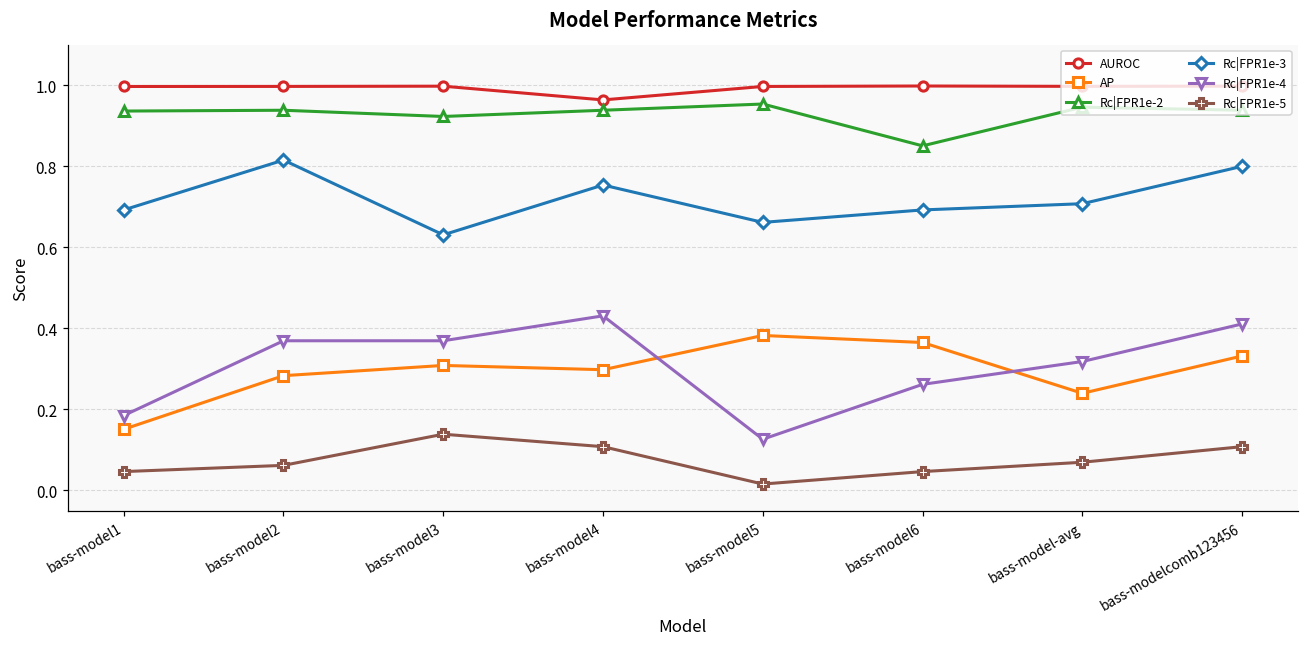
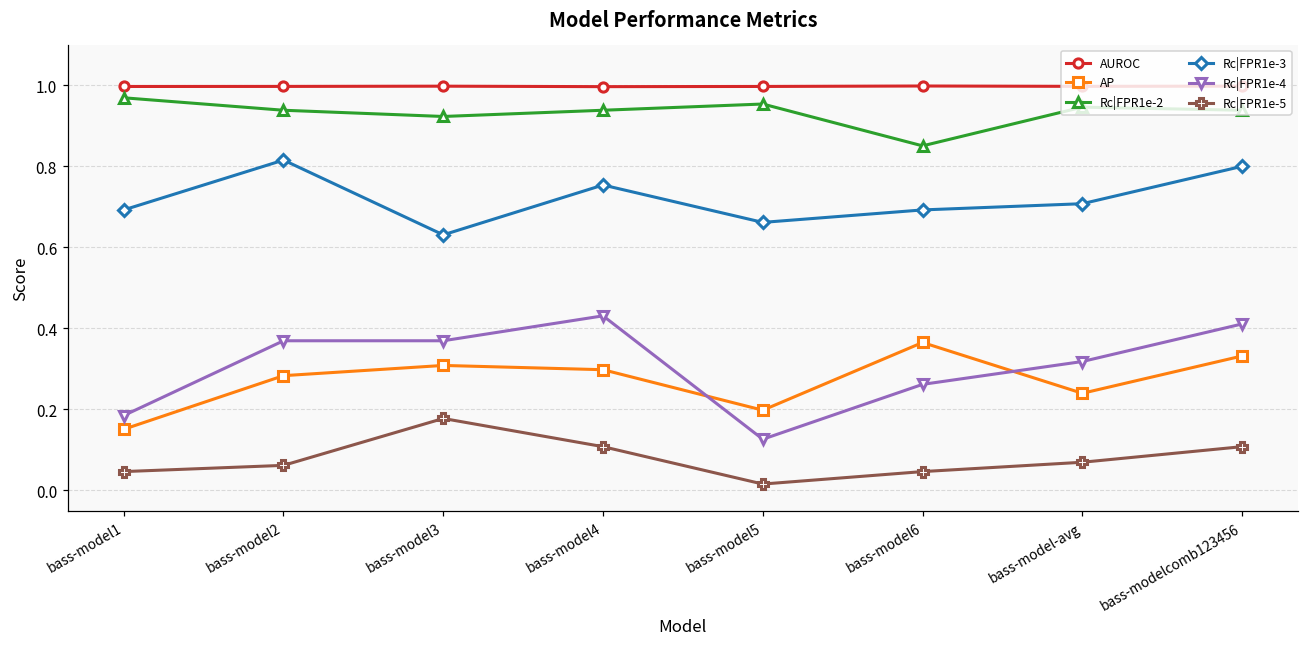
Rc|FPR1e-2, bass-model1: 0.94 -> 0.97
Rc|FPR1e-5, bass-model3: 0.14 -> 0.18
AUROC, bass-model4: 0.96 -> 1.00
AP, bass-model5: 0.38 -> 0.20
